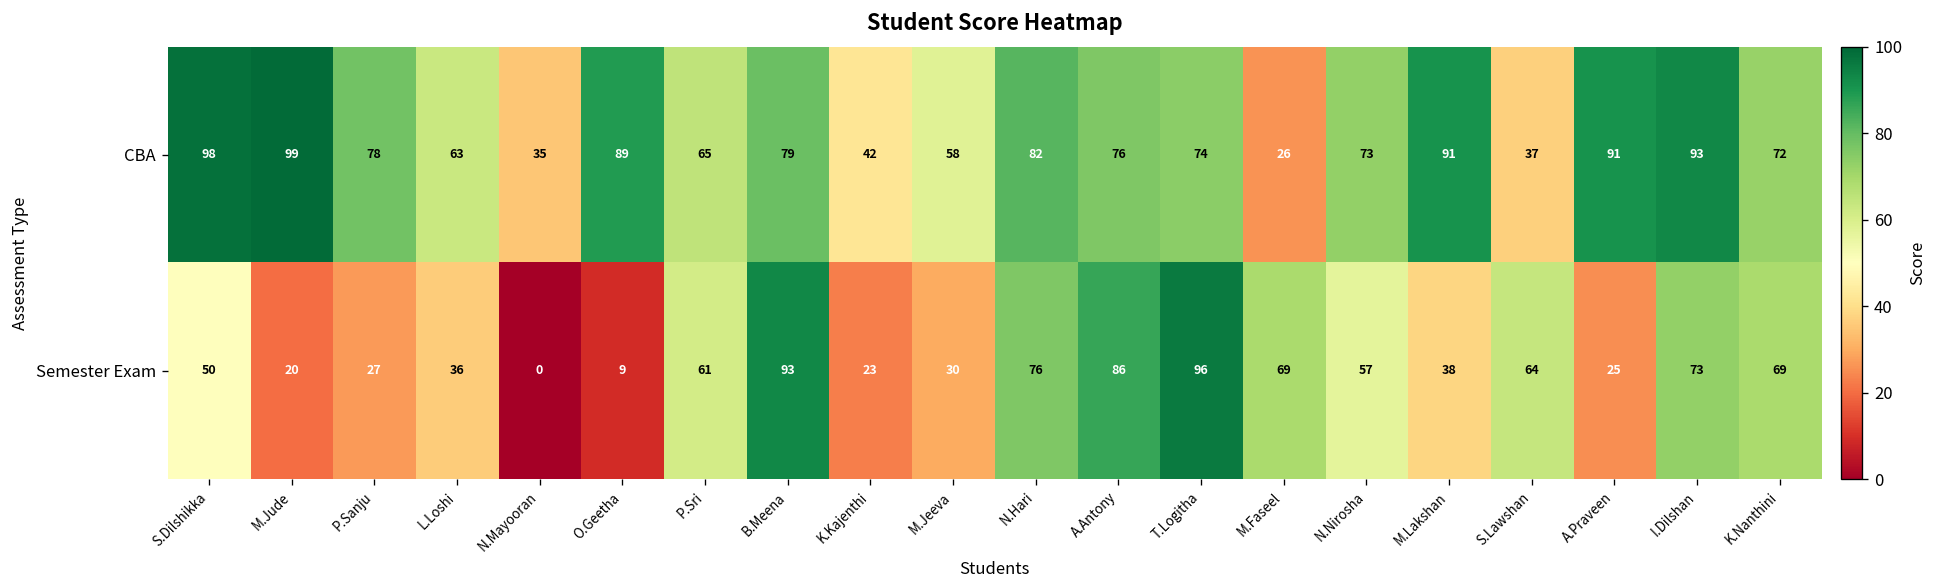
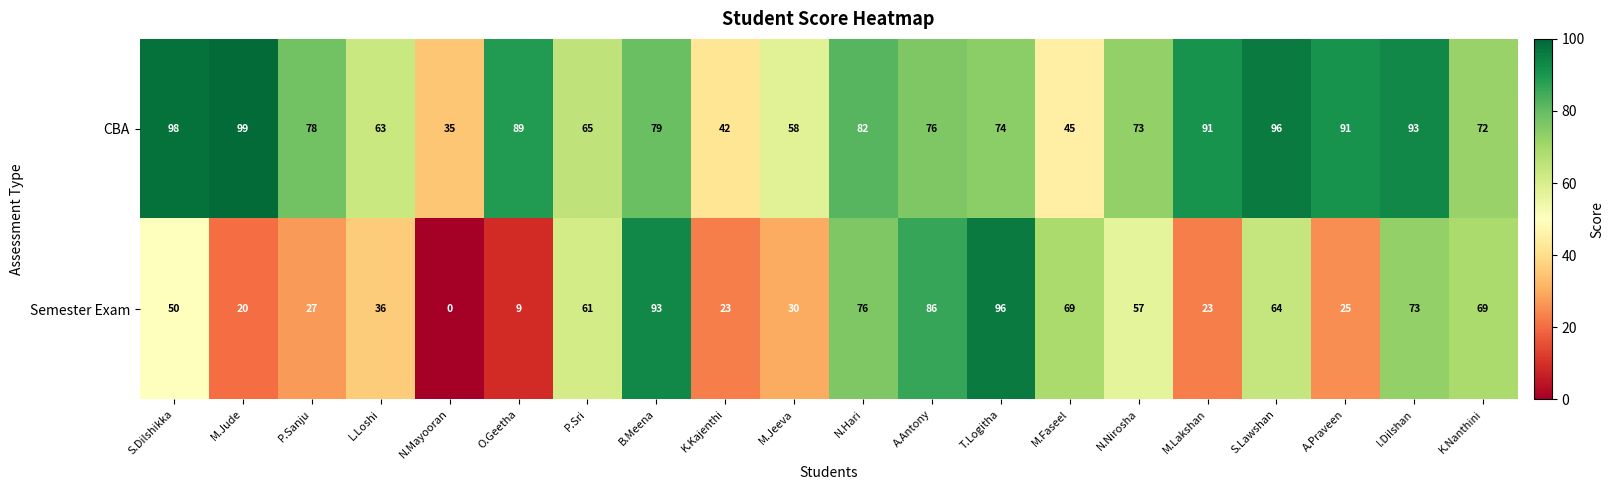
CBA, M.Faseel: 26 -> 45
CBA, S.Lawshan: 37 -> 96
Semester Exam, M.Lakshan: 38 -> 23
